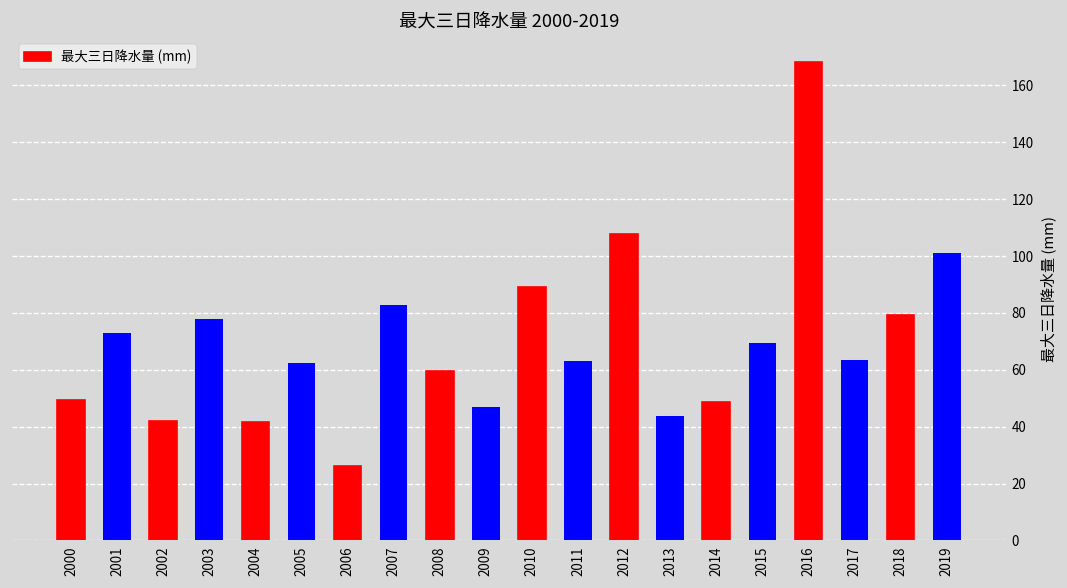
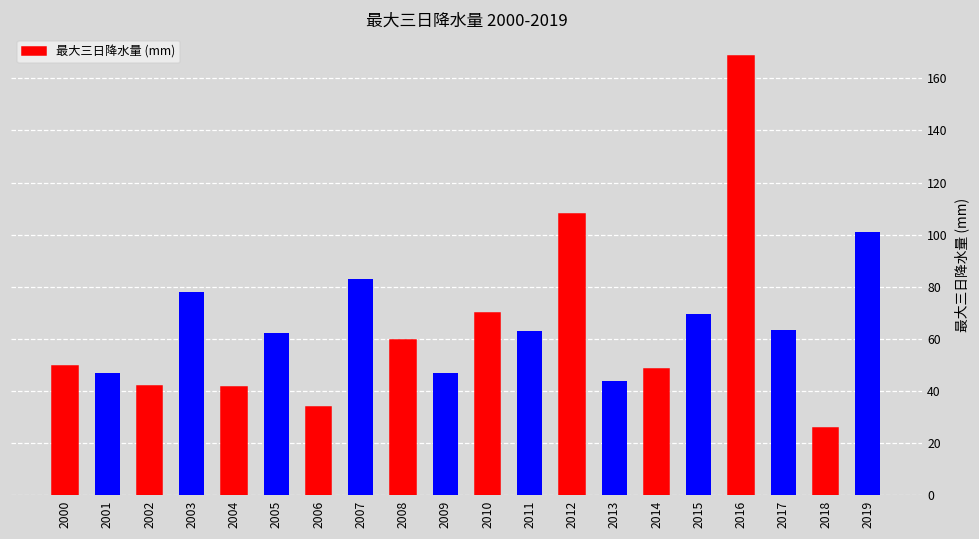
2001: 73 -> 47
2006: 26 -> 34
2010: 89 -> 70
2018: 79 -> 26
